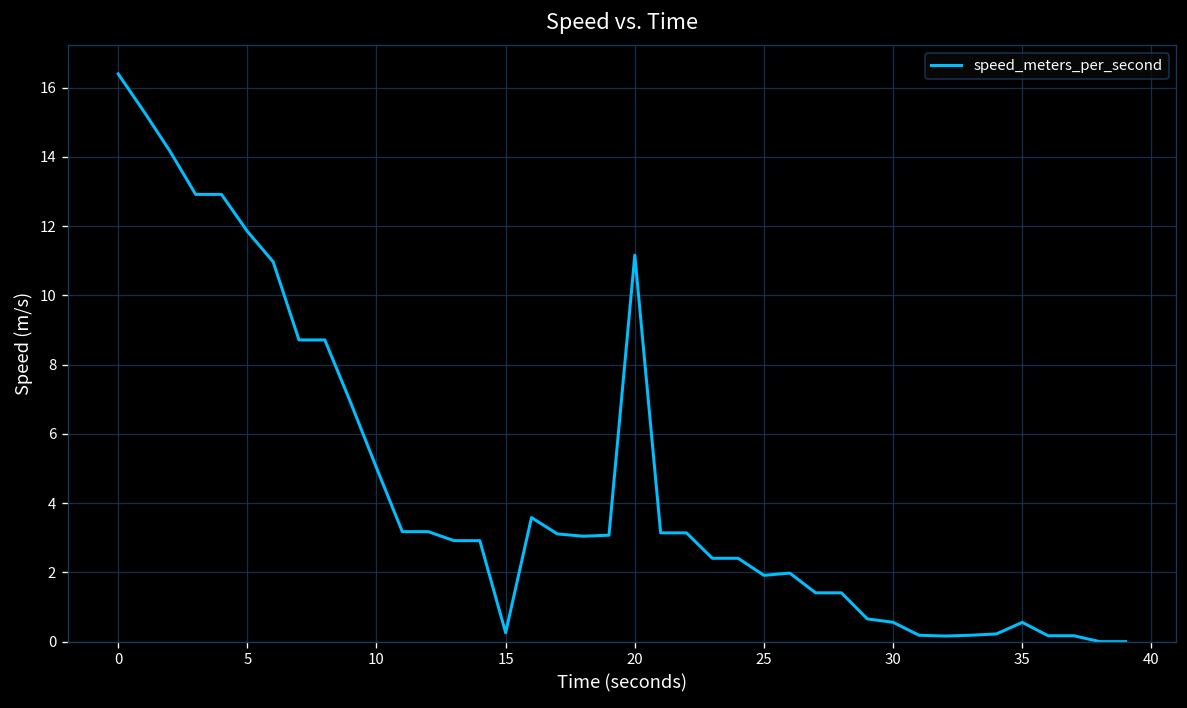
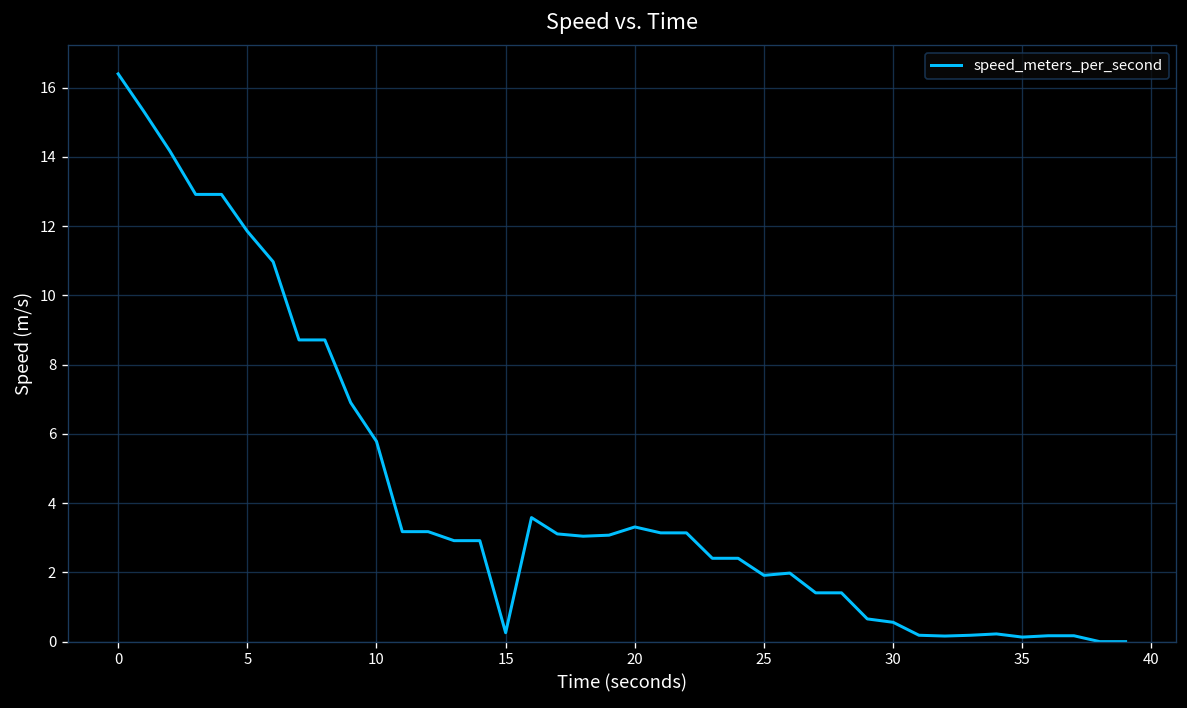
10: 5.0 -> 5.8
20: 11.2 -> 3.3
35: 0.6 -> 0.1
